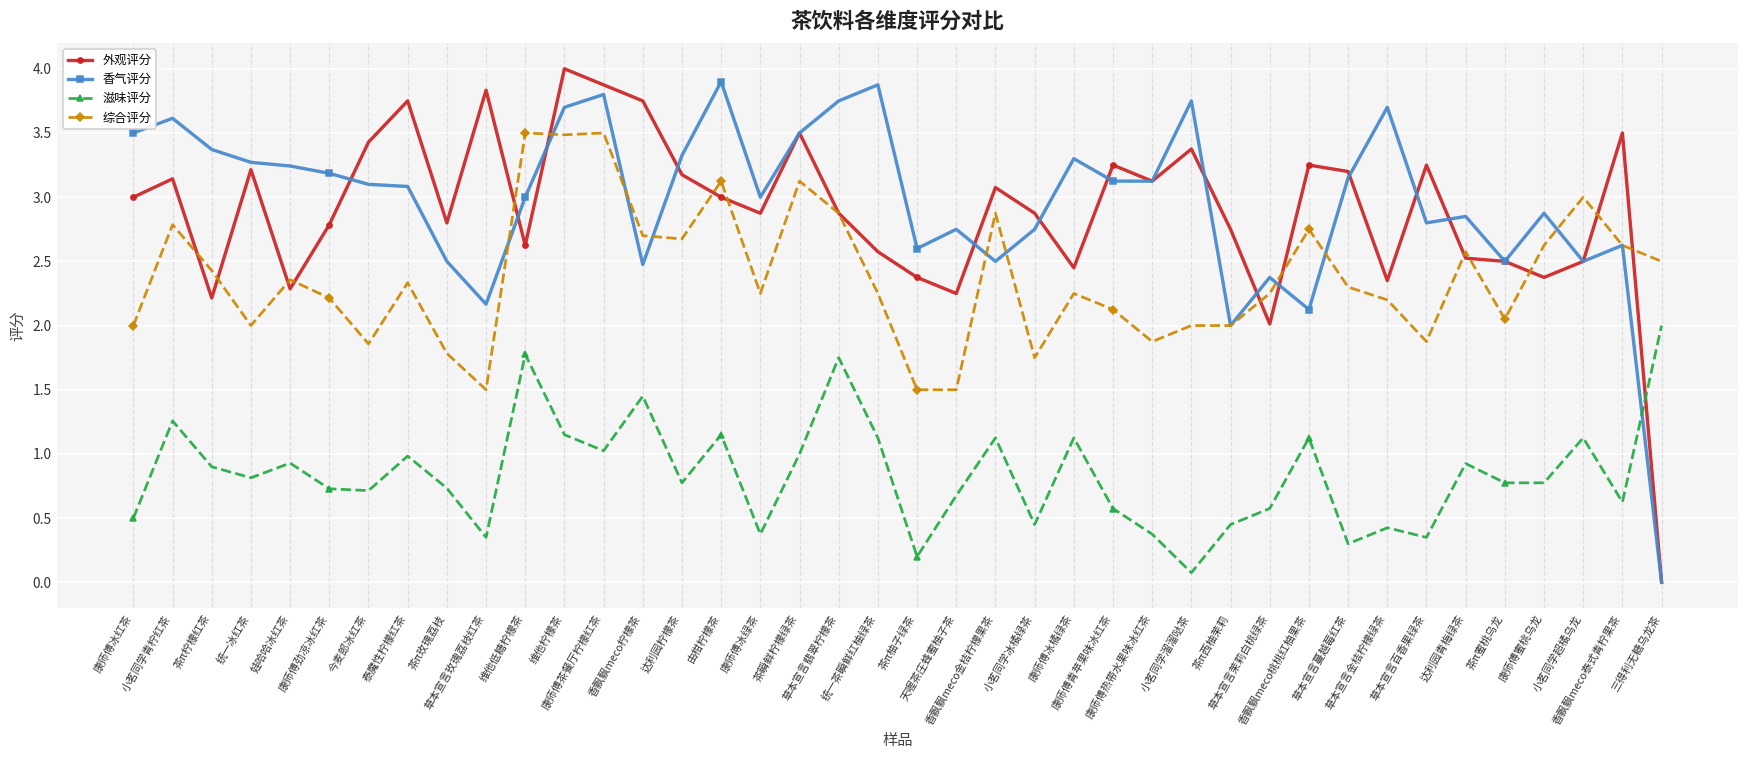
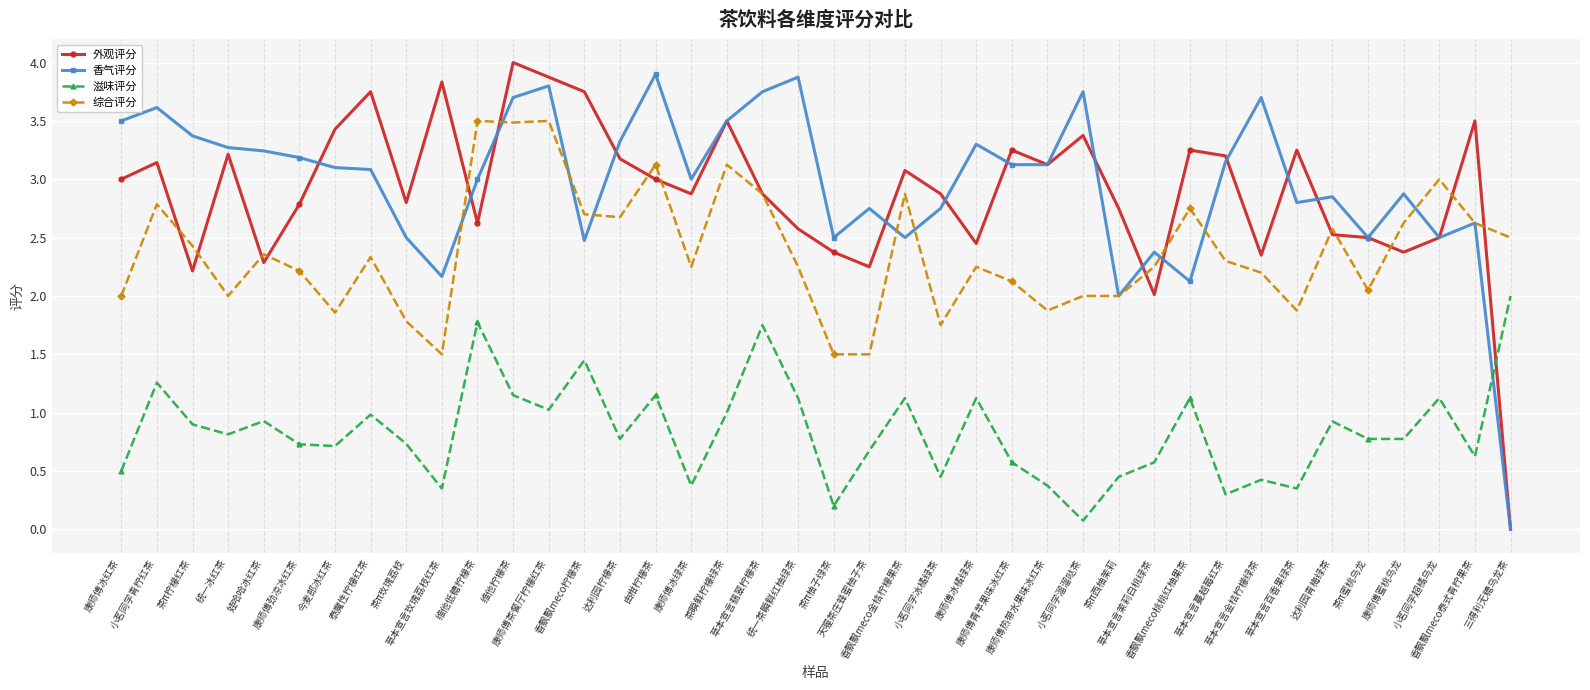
香气评分, 茶π柚子绿茶: 2.6 -> 2.5
